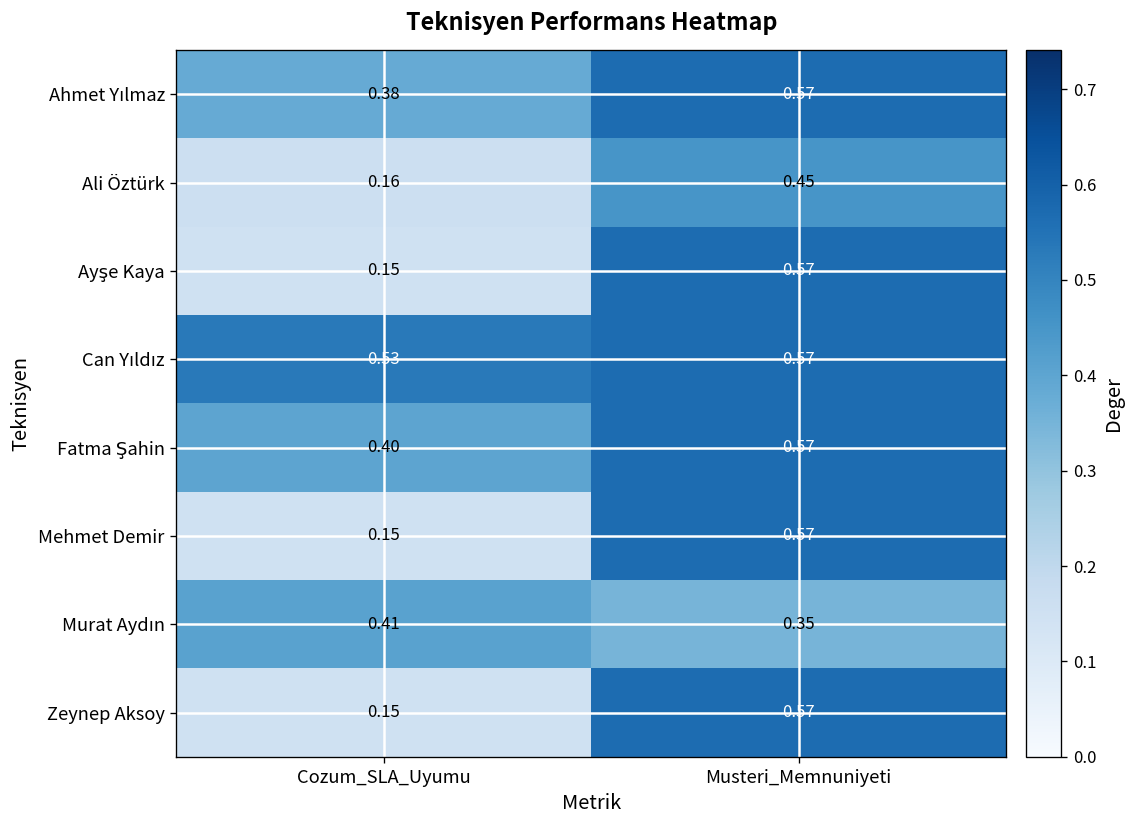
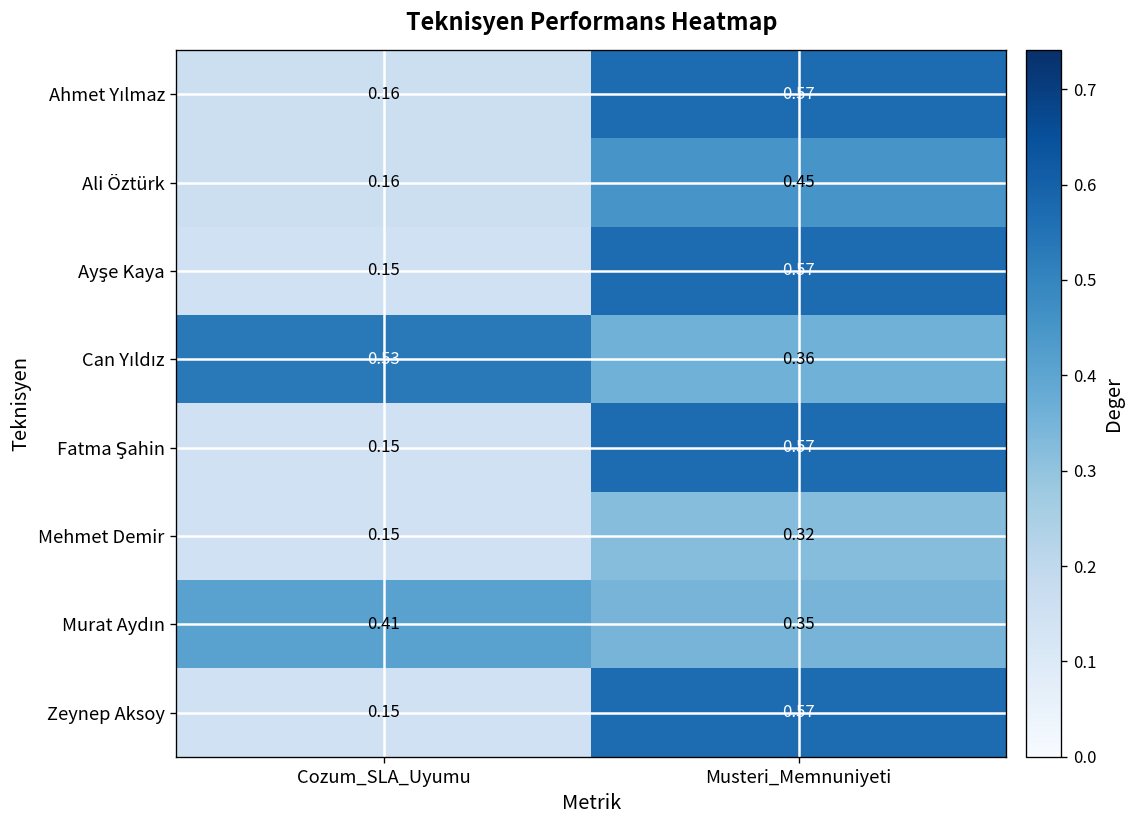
Ahmet Yılmaz, Cozum_SLA_Uyumu: 0.38 -> 0.16
Can Yıldız, Musteri_Memnuniyeti: 0.57 -> 0.36
Fatma Şahin, Cozum_SLA_Uyumu: 0.40 -> 0.15
Mehmet Demir, Musteri_Memnuniyeti: 0.57 -> 0.32
